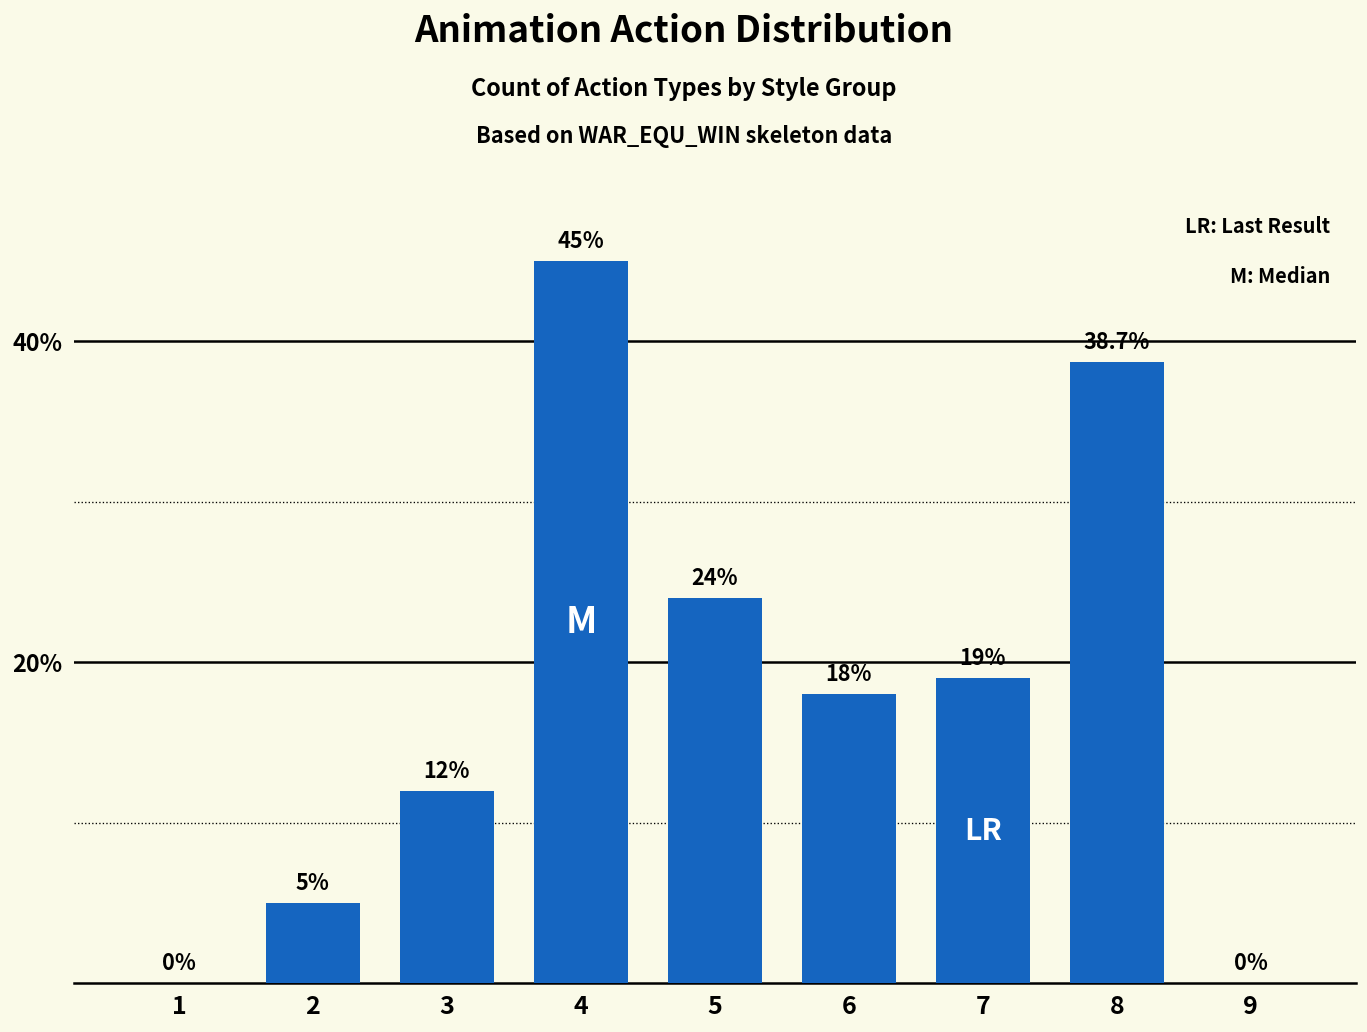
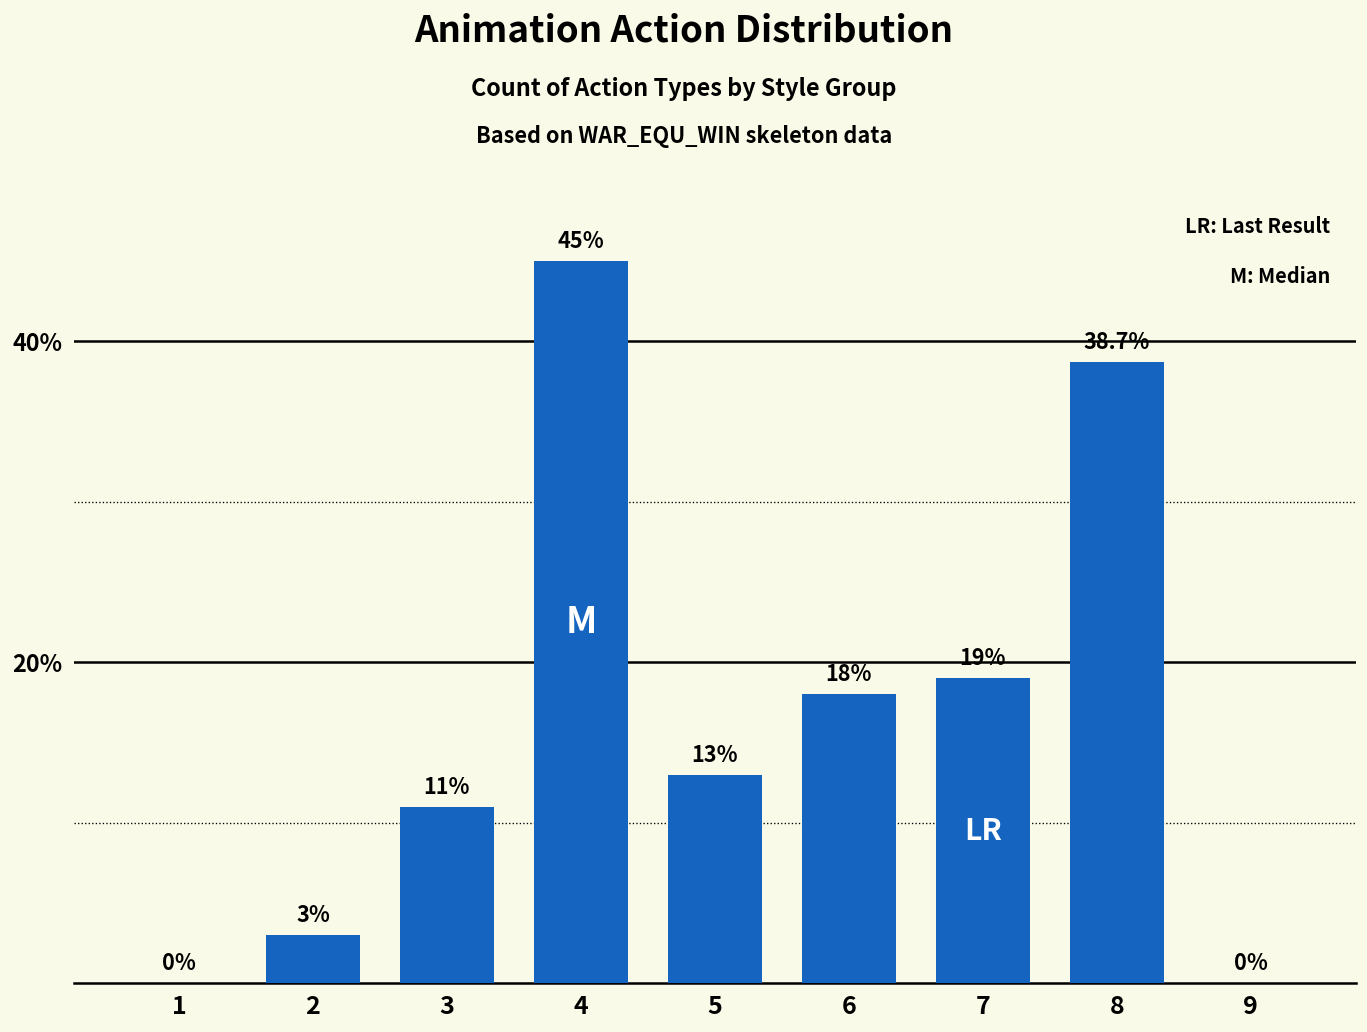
2: 5% -> 3%
3: 12% -> 11%
5: 24% -> 13%
